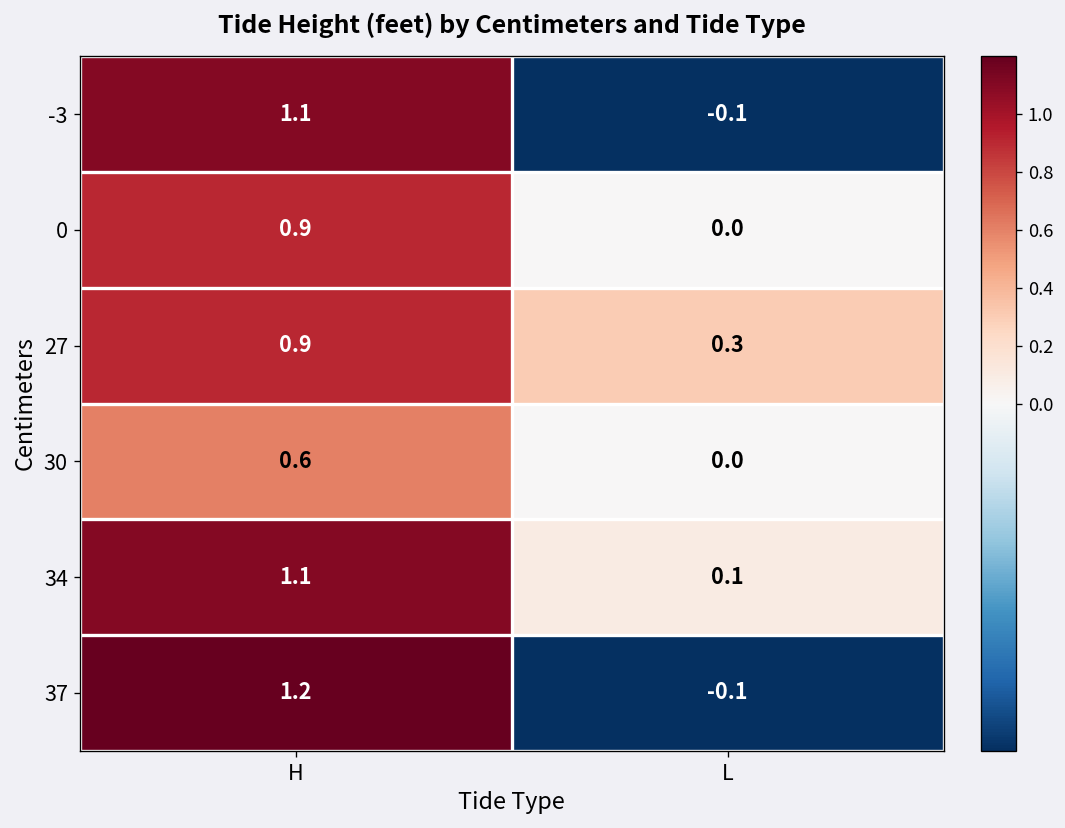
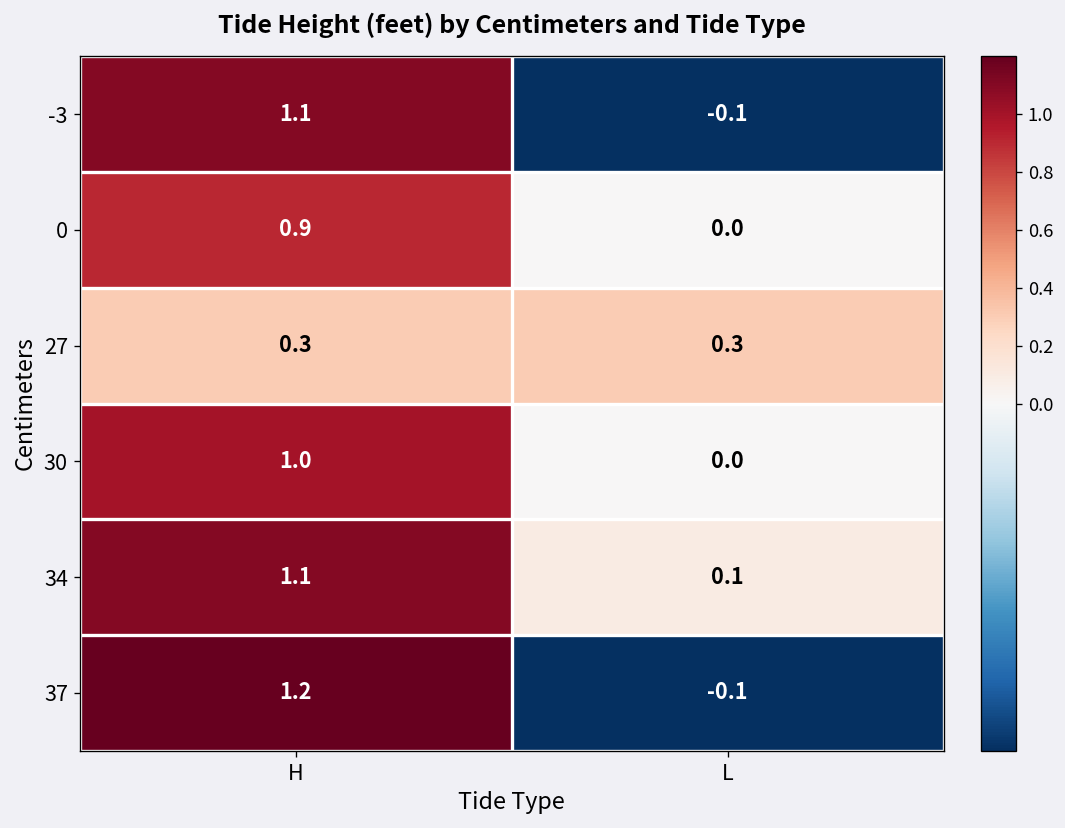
27, H: 0.9 -> 0.3
30, H: 0.6 -> 1.0
